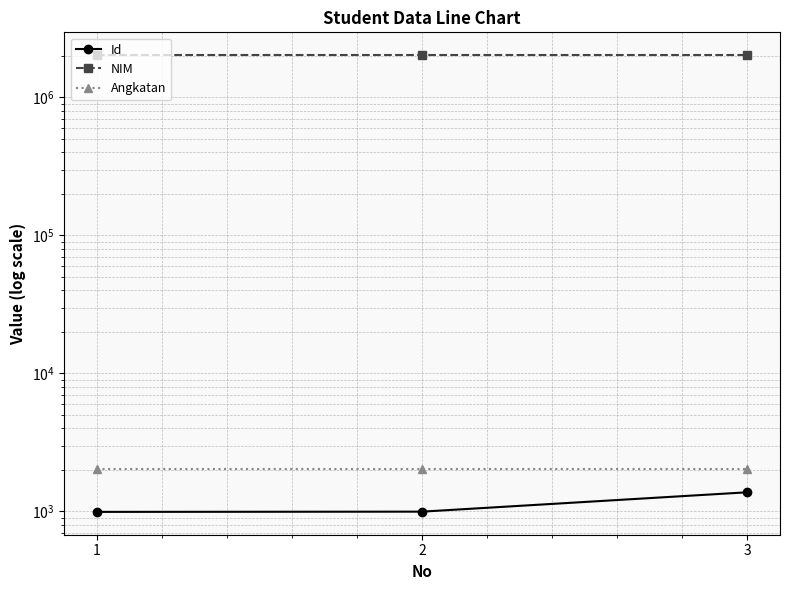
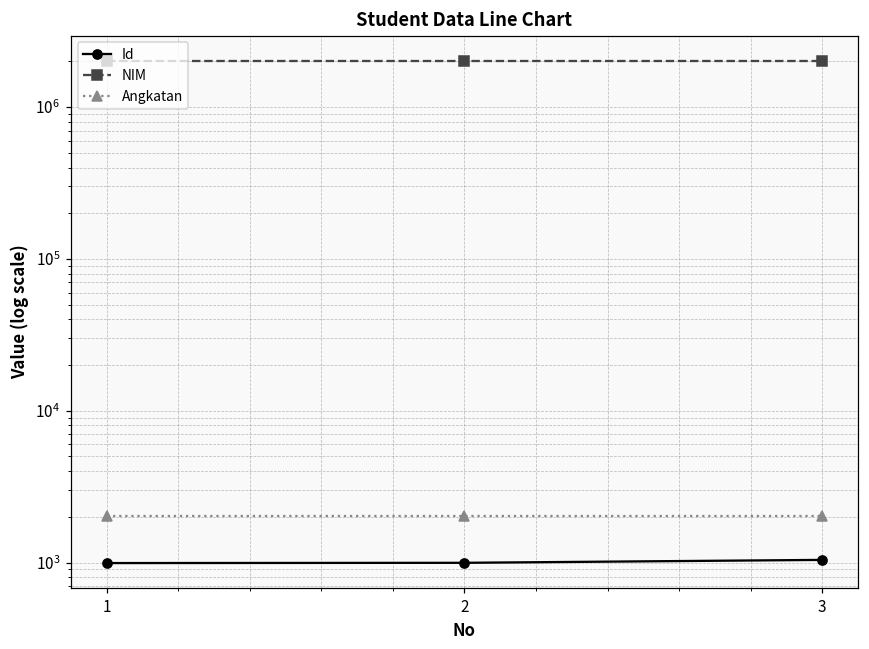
Id, 3: 1400 -> 1000
